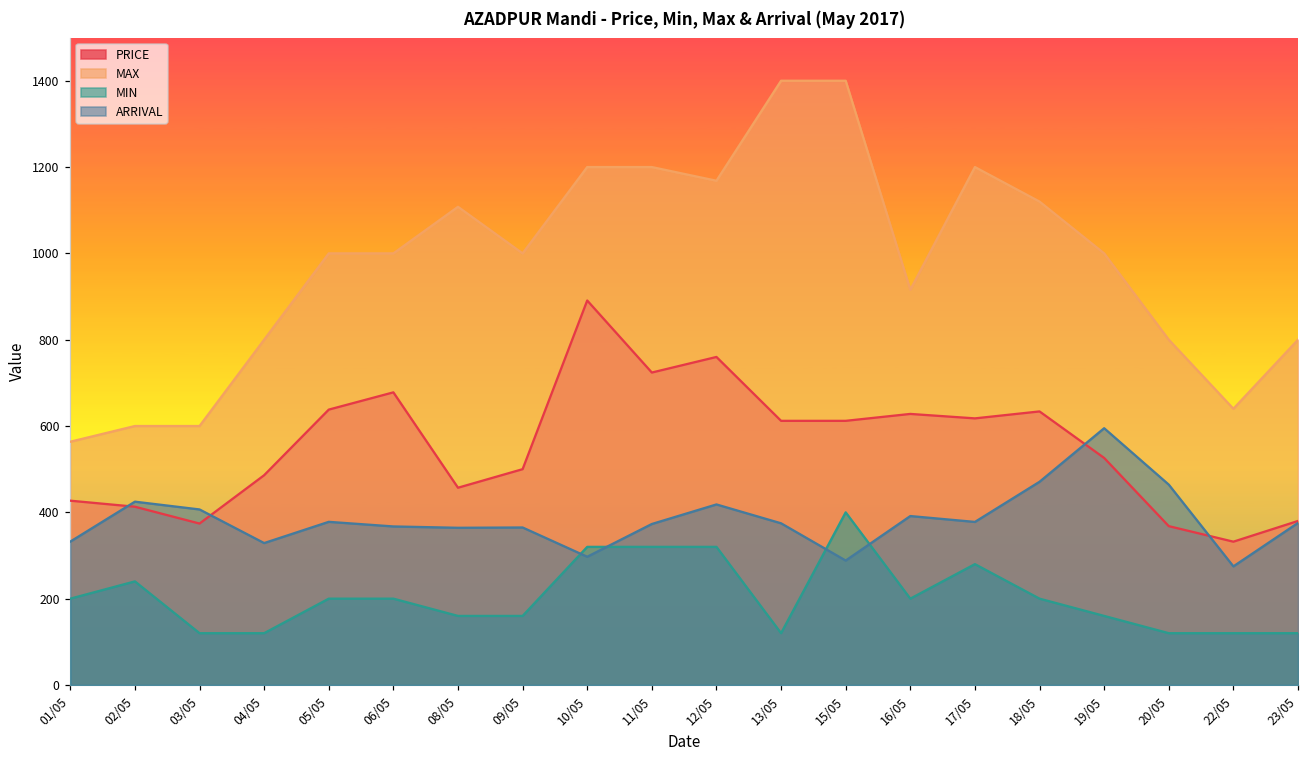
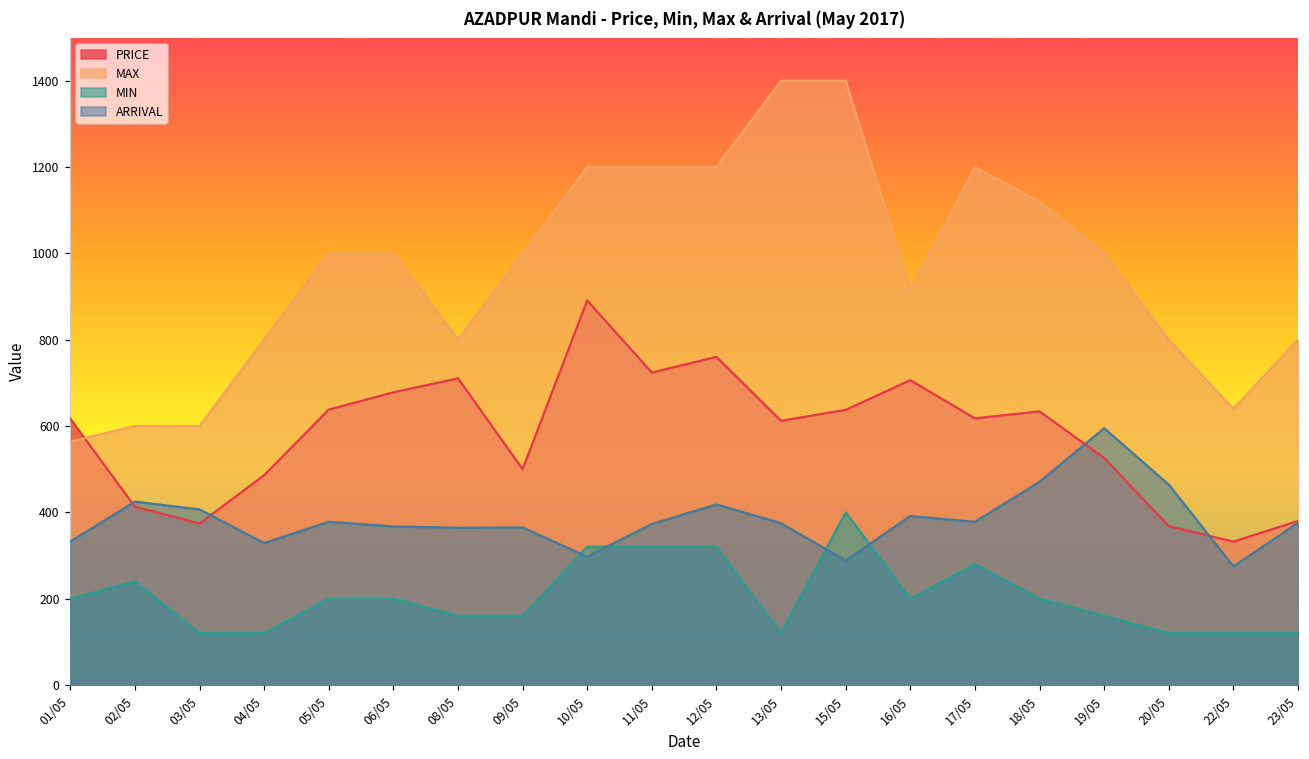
PRICE, 01/05: 430 -> 620
PRICE, 08/05: 460 -> 710
MAX, 08/05: 1110 -> 800
MAX, 12/05: 1170 -> 1200
PRICE, 15/05: 610 -> 640
PRICE, 16/05: 630 -> 710
